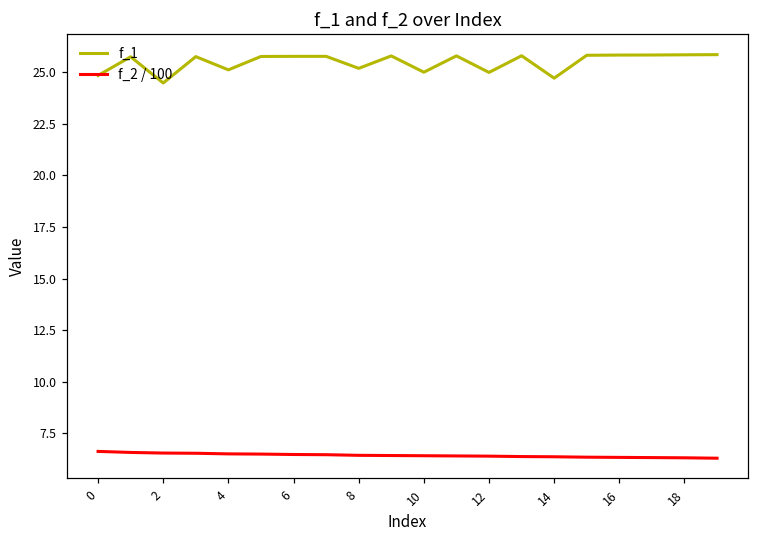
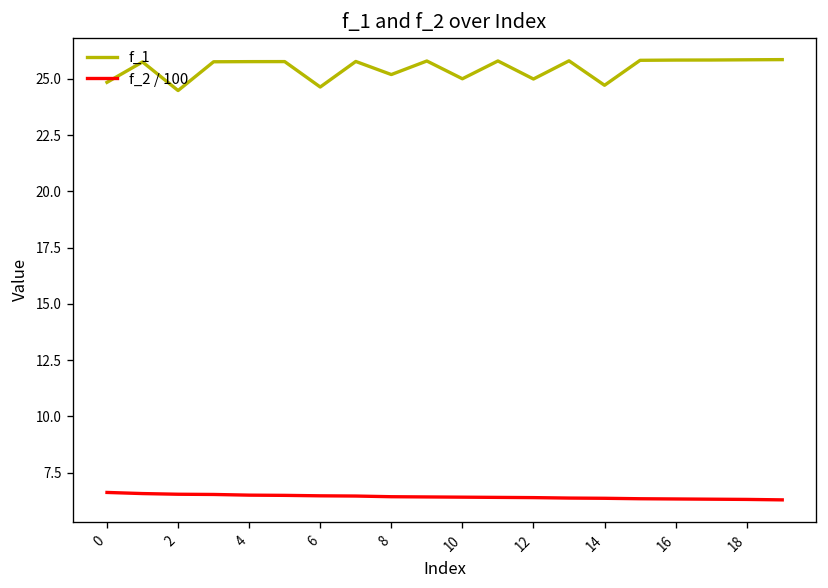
f_1, 4: 25.1 -> 25.8
f_1, 6: 25.8 -> 24.6
